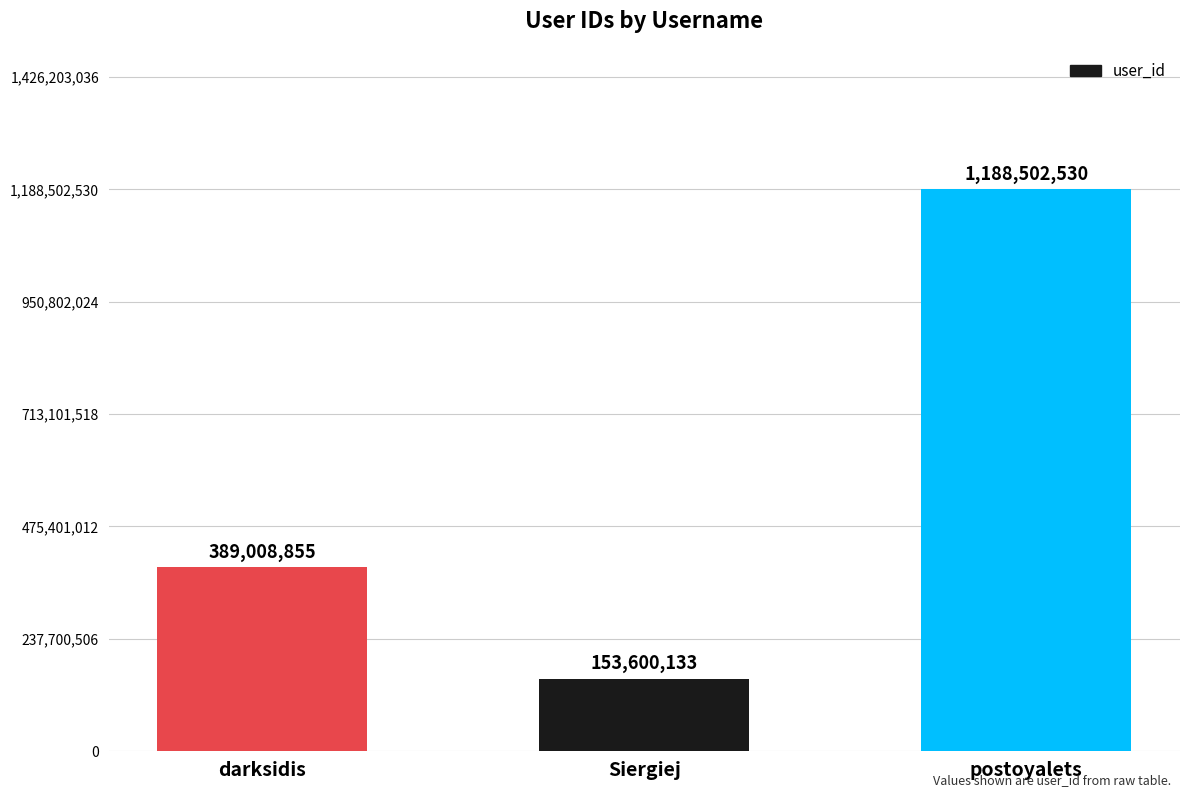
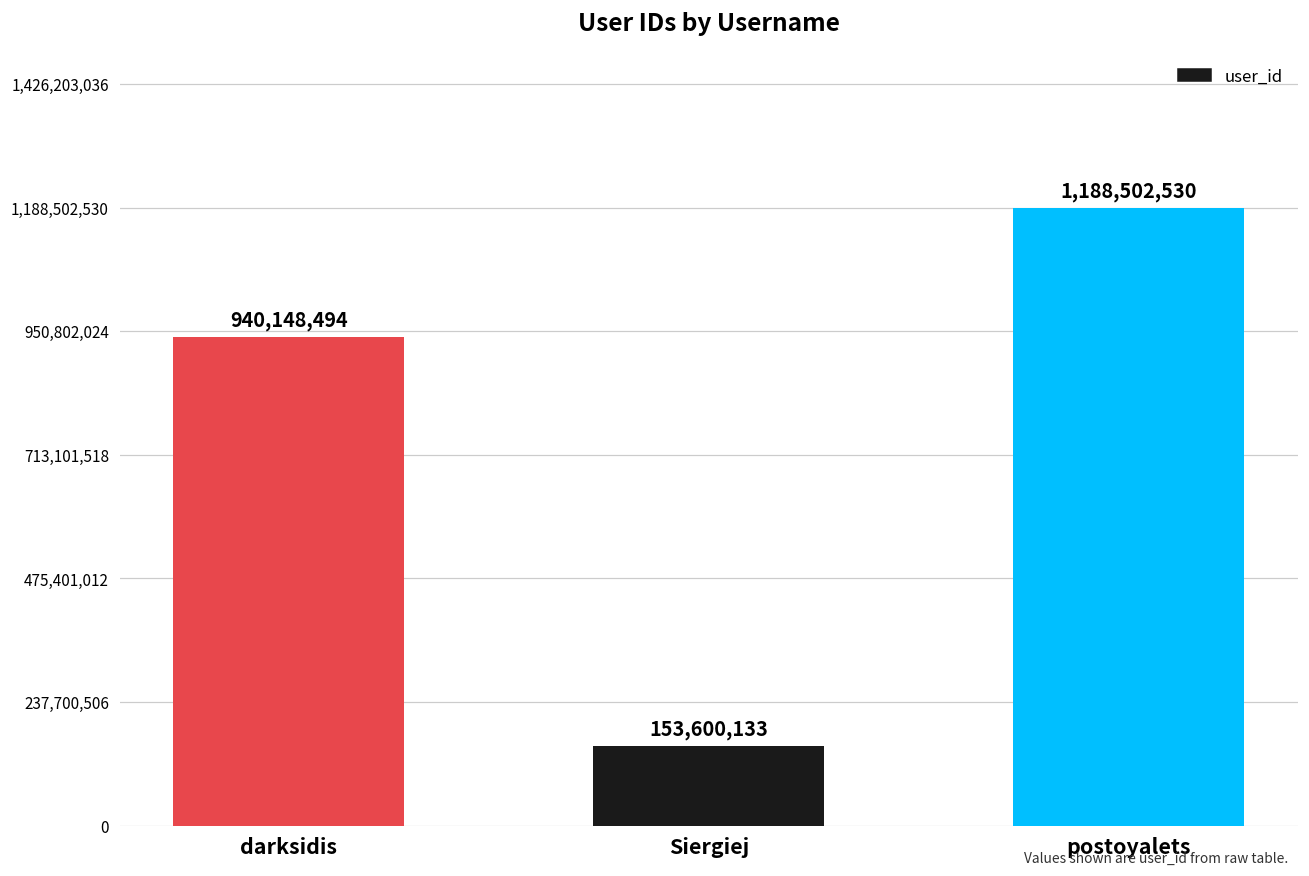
darksidis: 389,008,855 -> 940,148,494
